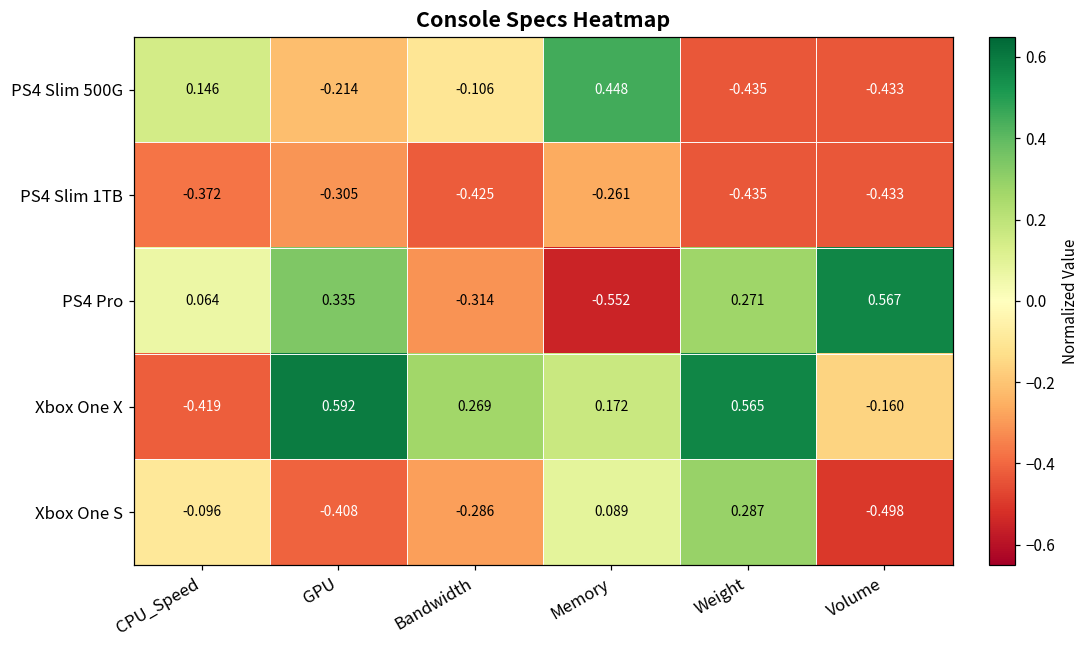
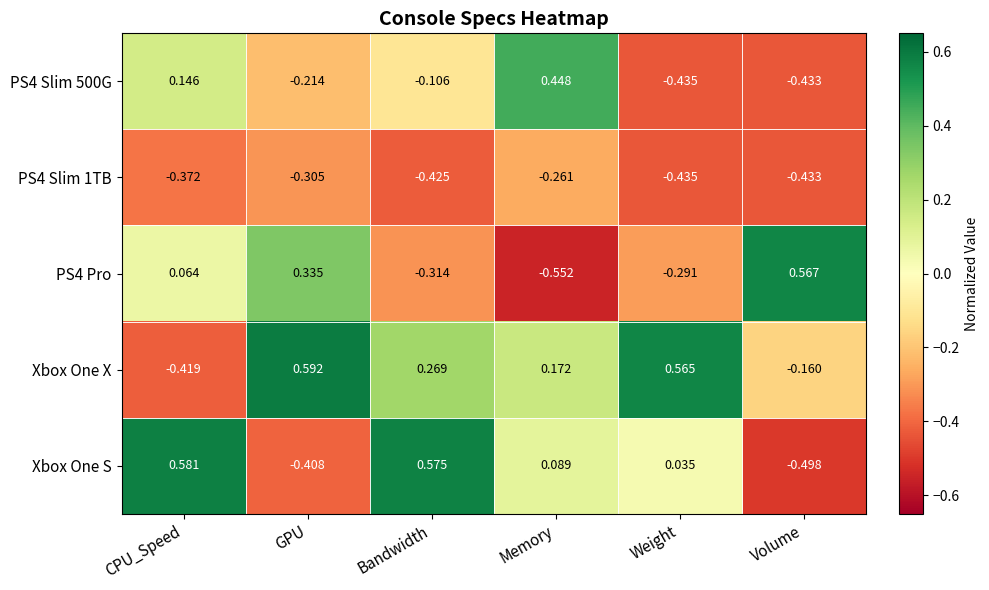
PS4 Pro, Weight: 0.271 -> -0.291
Xbox One S, CPU_Speed: -0.096 -> 0.581
Xbox One S, Bandwidth: -0.286 -> 0.575
Xbox One S, Weight: 0.287 -> 0.035
